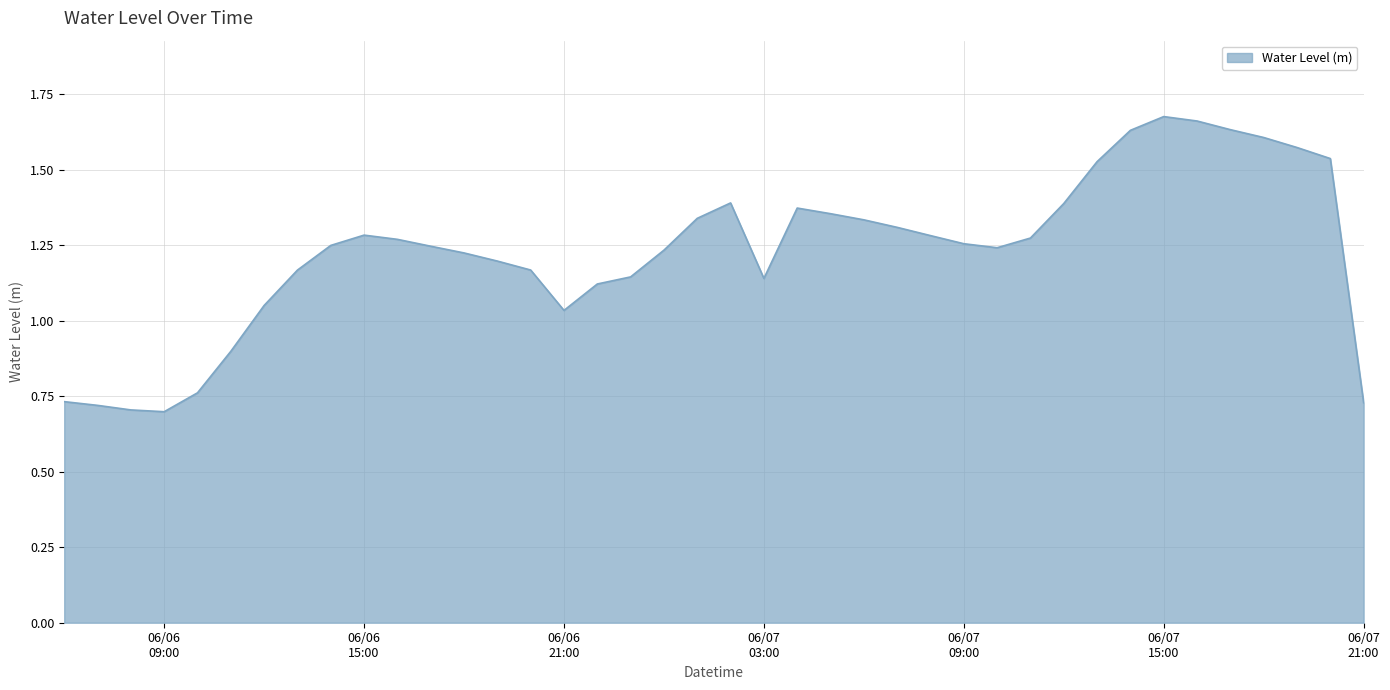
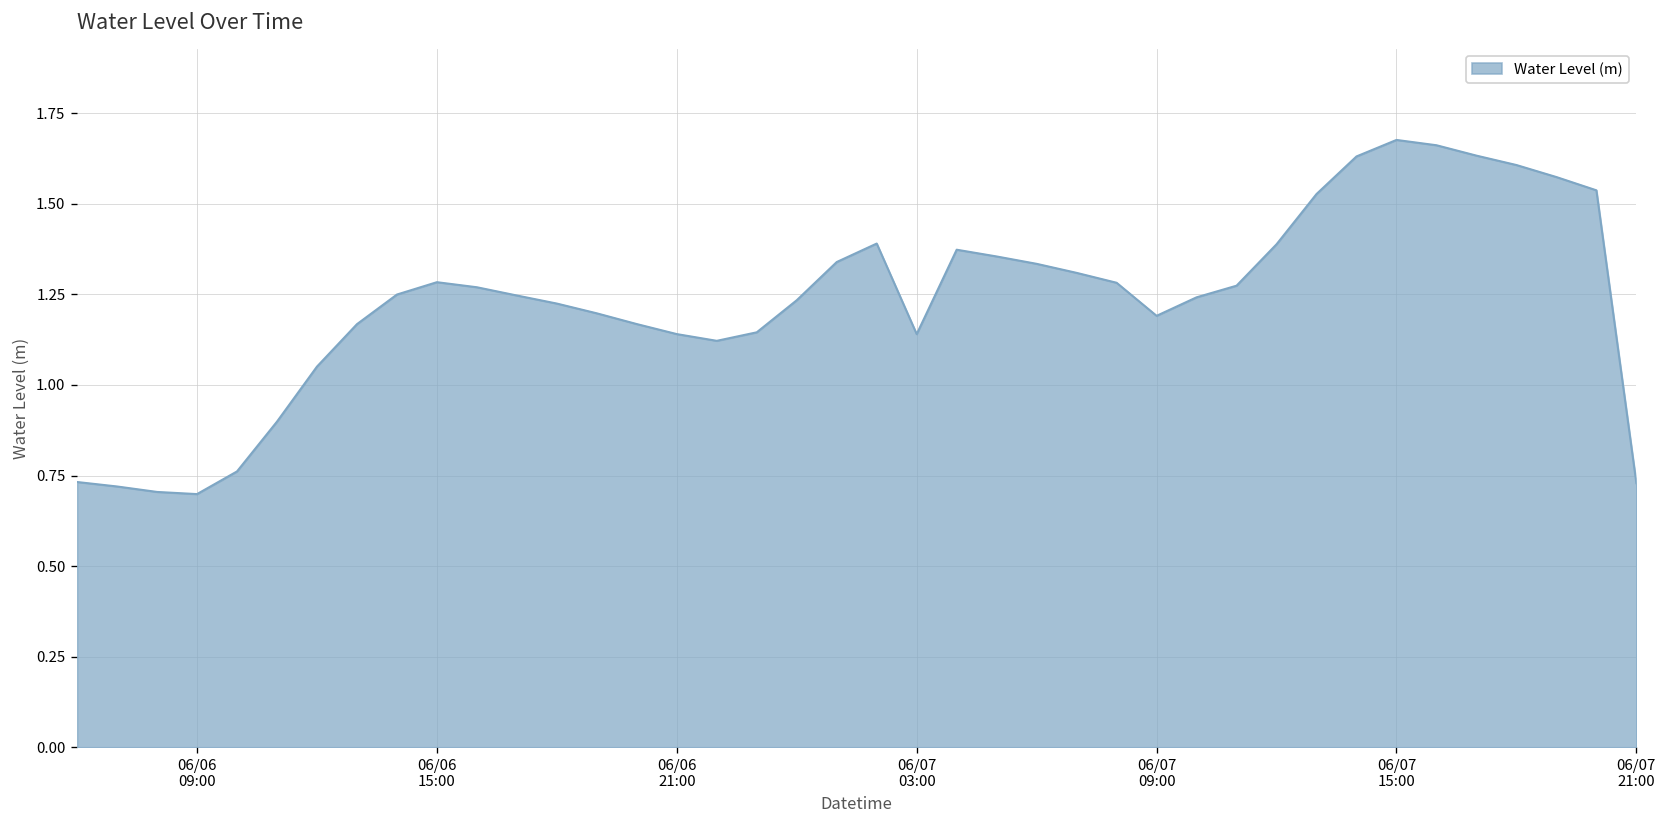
06/06 21:00: 1.03 -> 1.14
06/07 09:00: 1.26 -> 1.19
